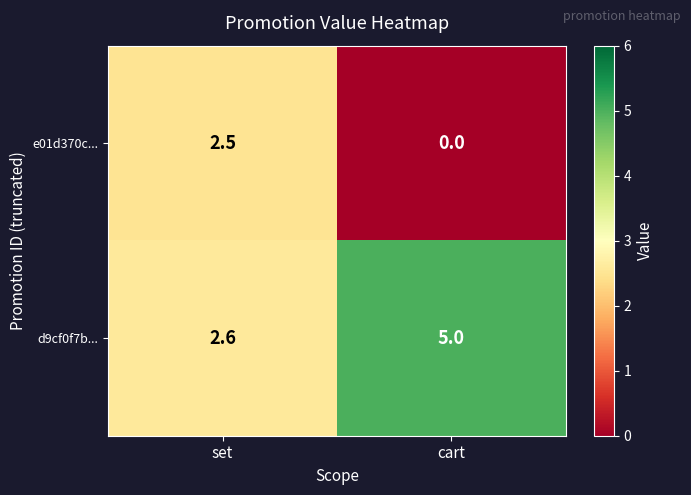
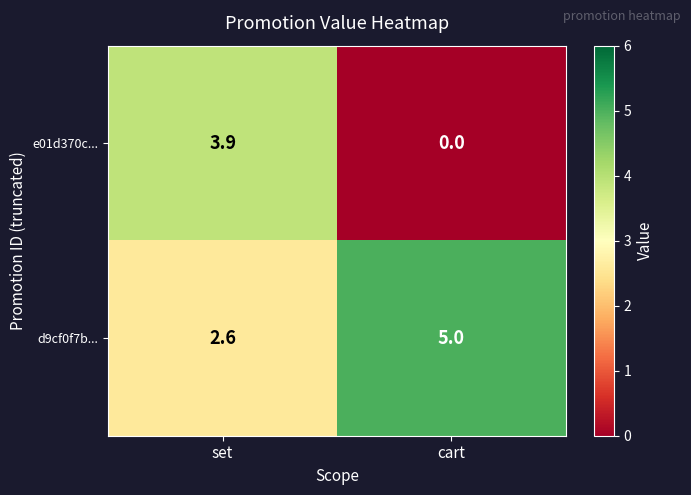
e01d370c..., set: 2.5 -> 3.9
